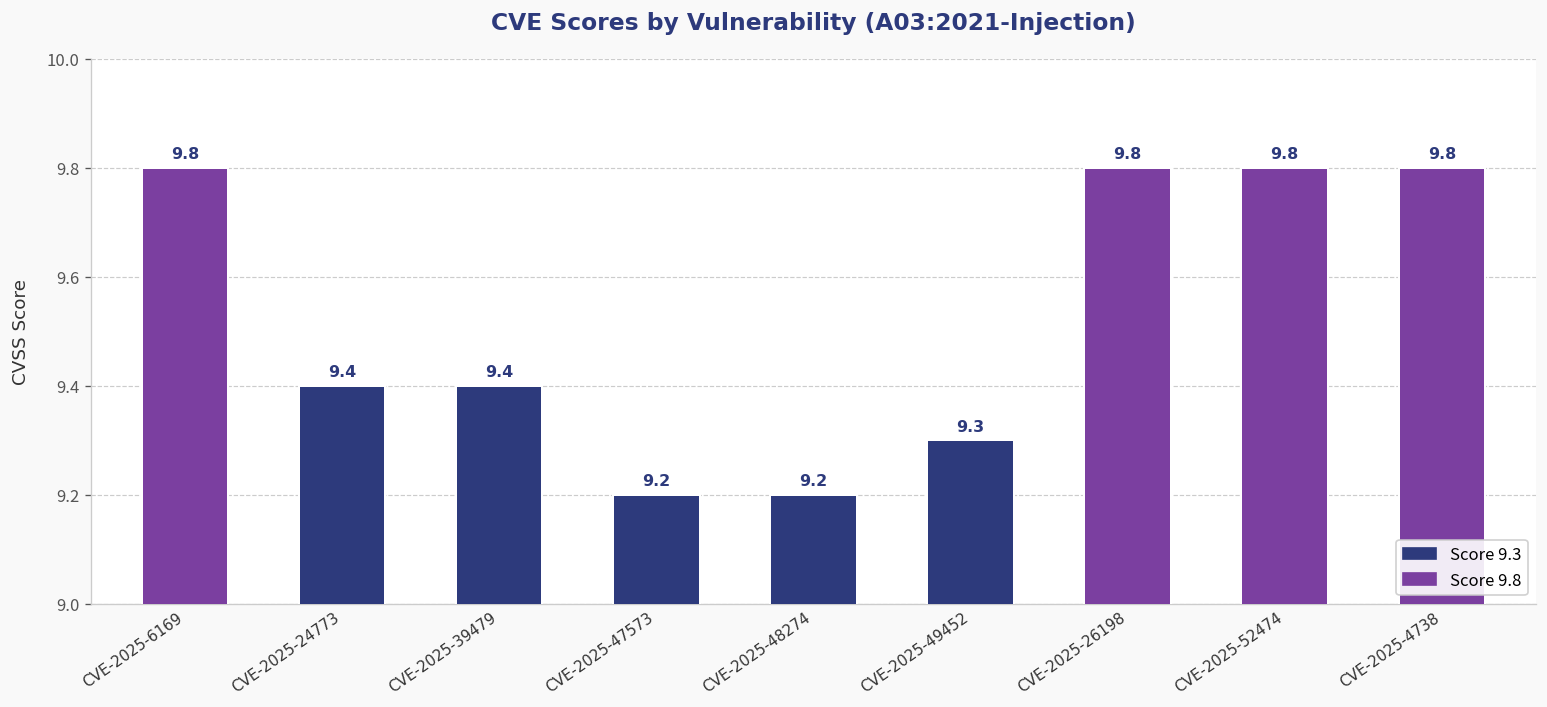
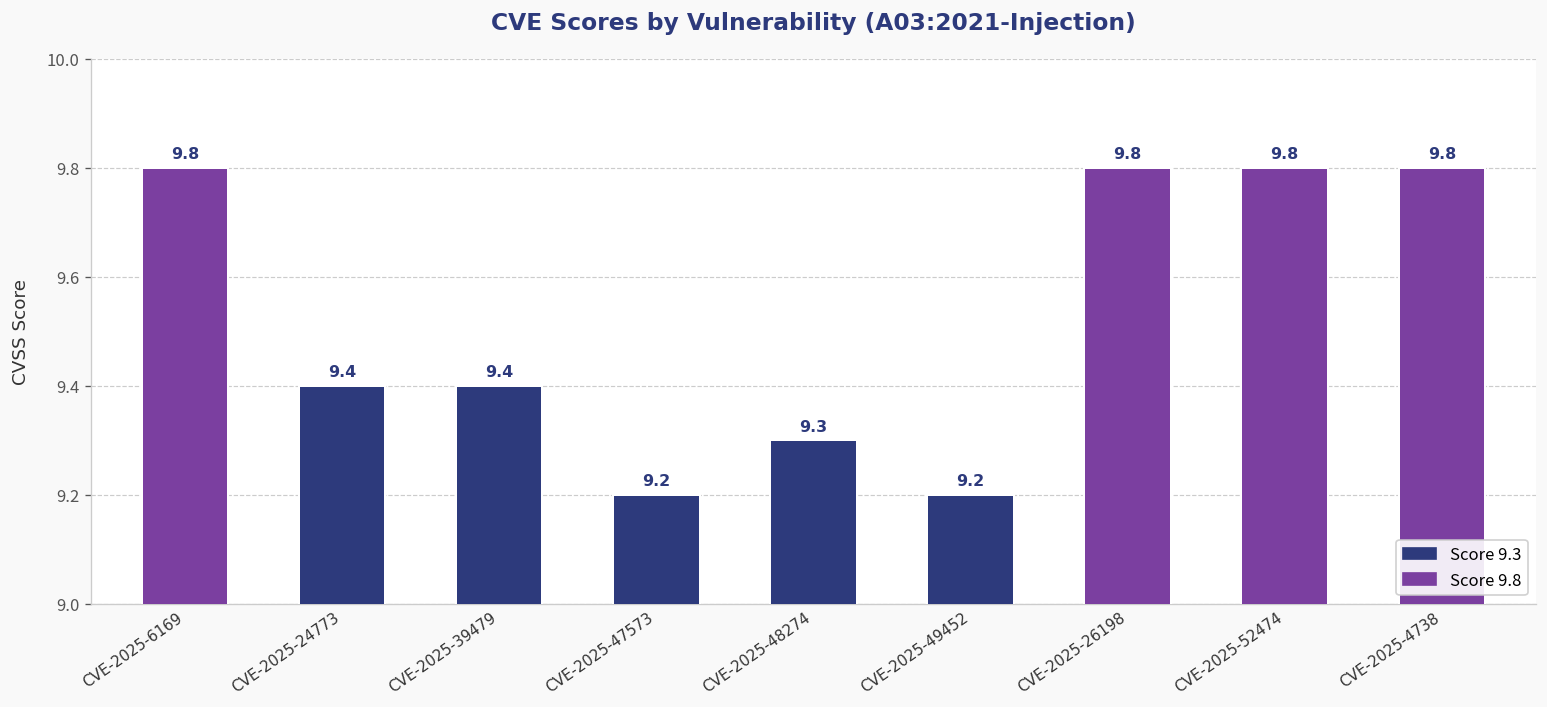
CVE-2025-48274: 9.2 -> 9.3
CVE-2025-49452: 9.3 -> 9.2
